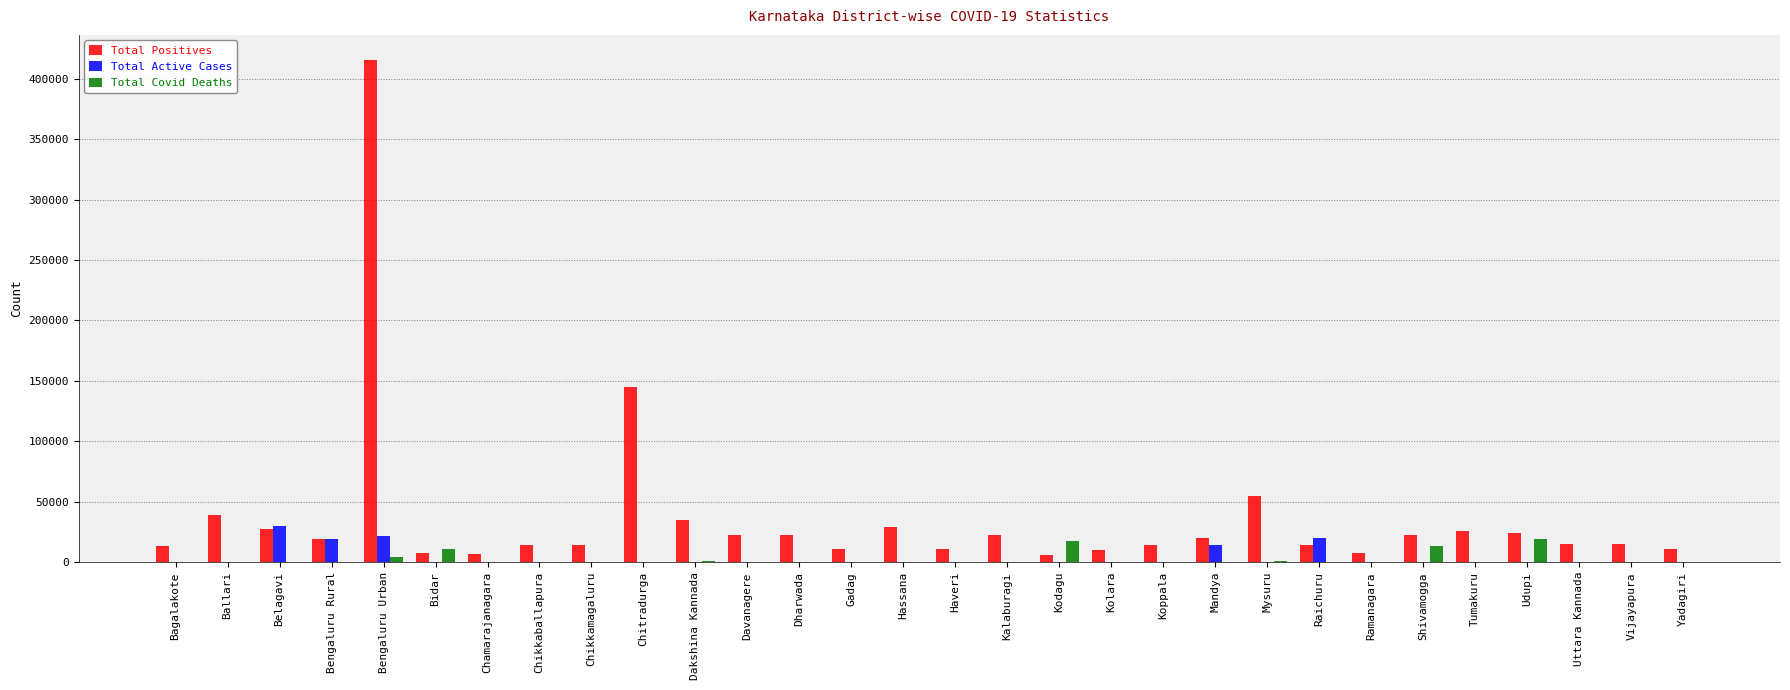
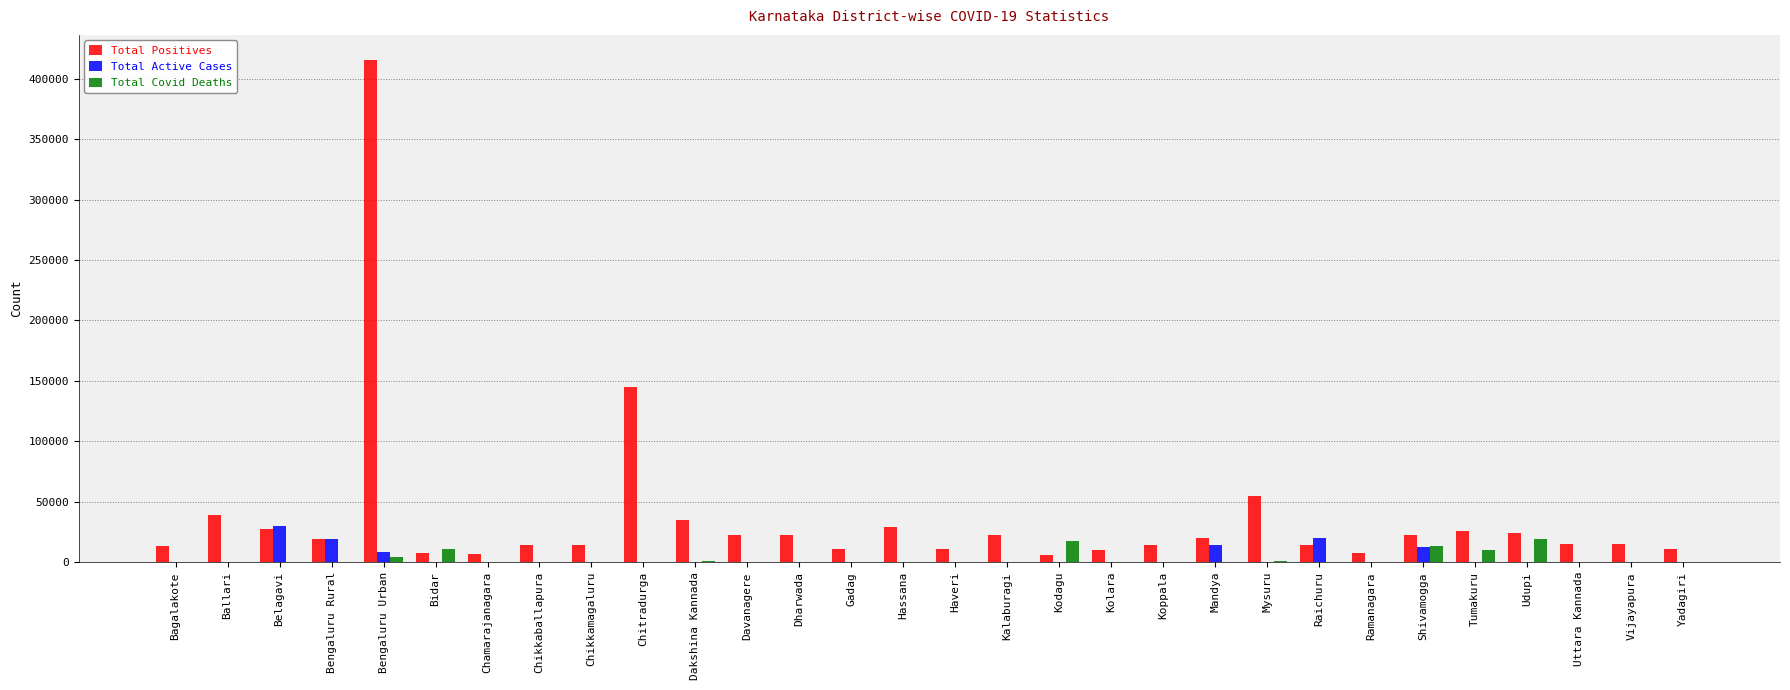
Total Active Cases, Bengaluru Urban: 22000 -> 9000
Total Active Cases, Shivamogga: 0 -> 12000
Total Covid Deaths, Tumakuru: 0 -> 10000
